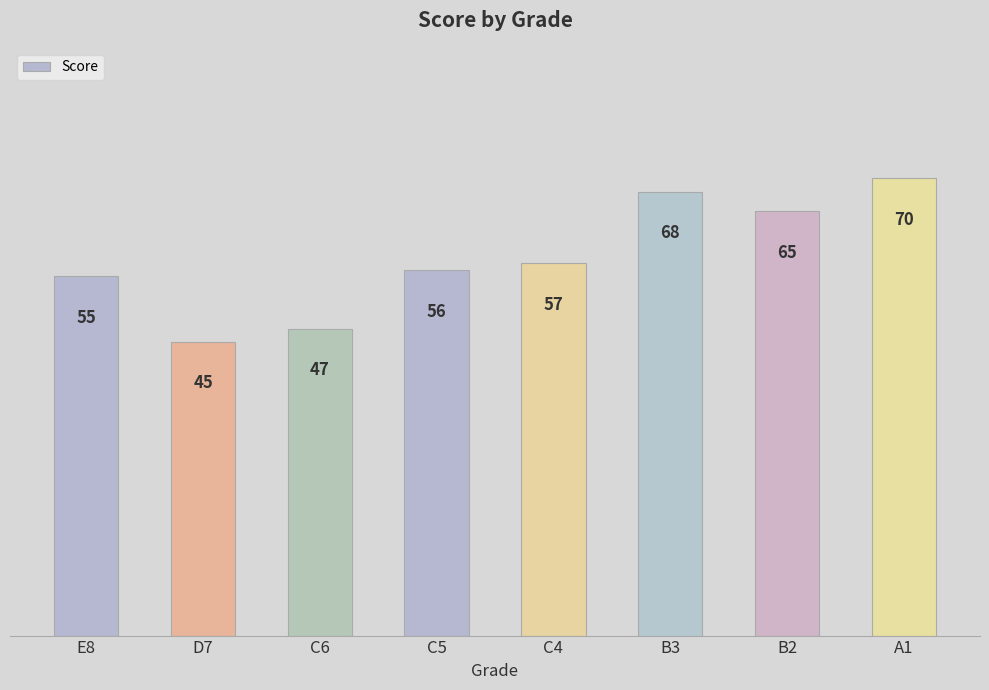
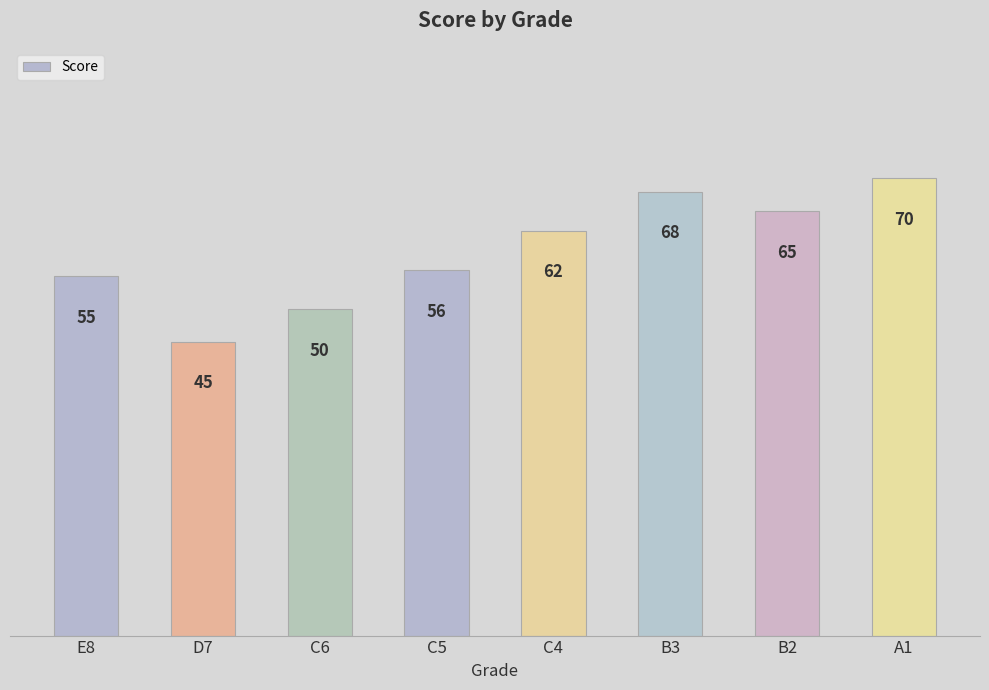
C6: 47 -> 50
C4: 57 -> 62
